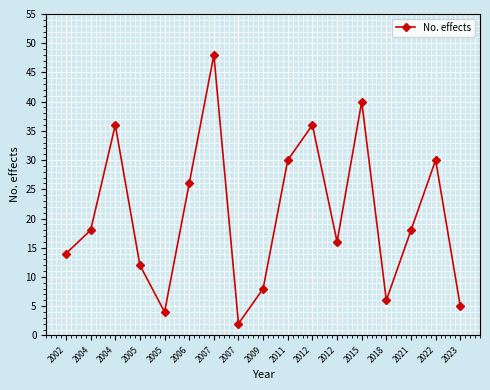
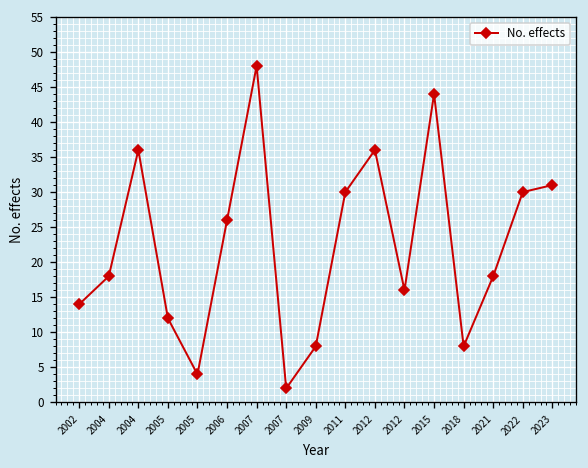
2015: 40 -> 44
2018: 6 -> 8
2023: 5 -> 31
